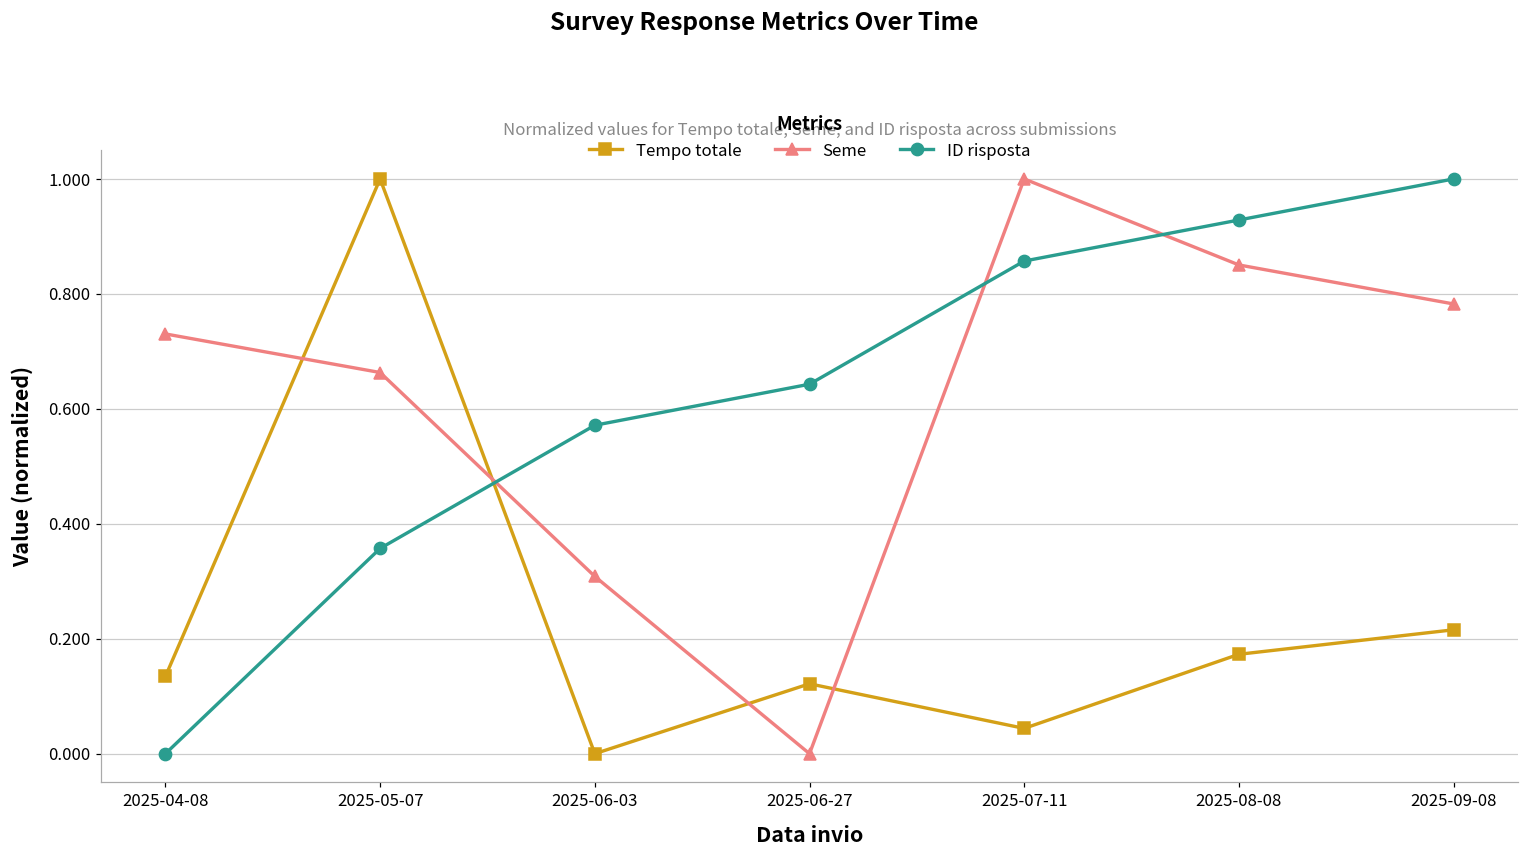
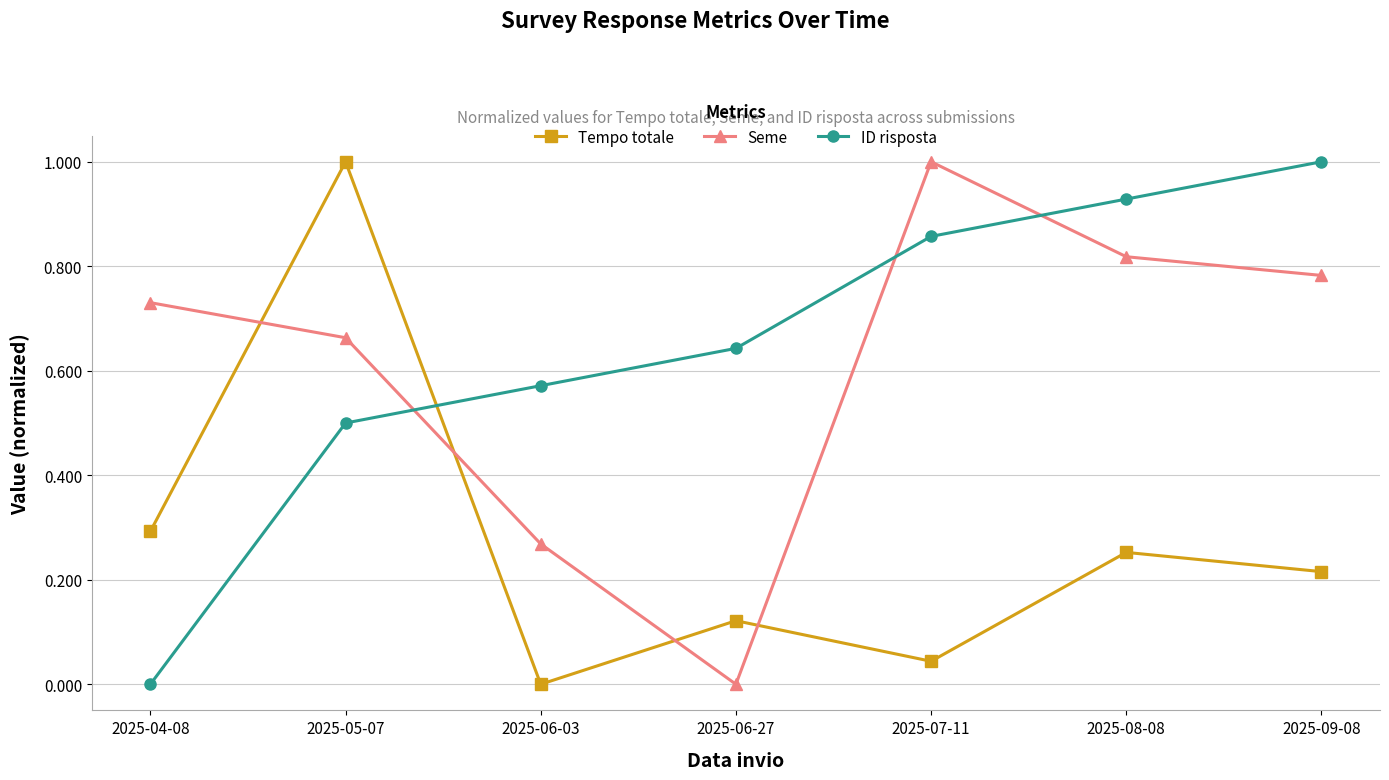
Tempo totale, 2025-04-08: 0.13 -> 0.29
ID risposta, 2025-05-07: 0.36 -> 0.50
Seme, 2025-06-03: 0.31 -> 0.27
Tempo totale, 2025-08-08: 0.17 -> 0.25
Seme, 2025-08-08: 0.85 -> 0.82
